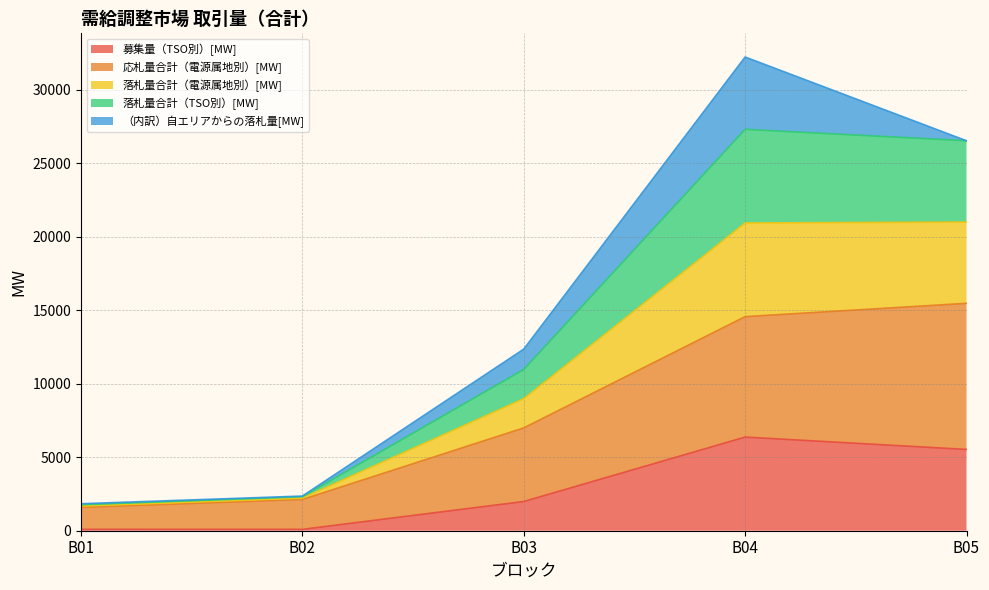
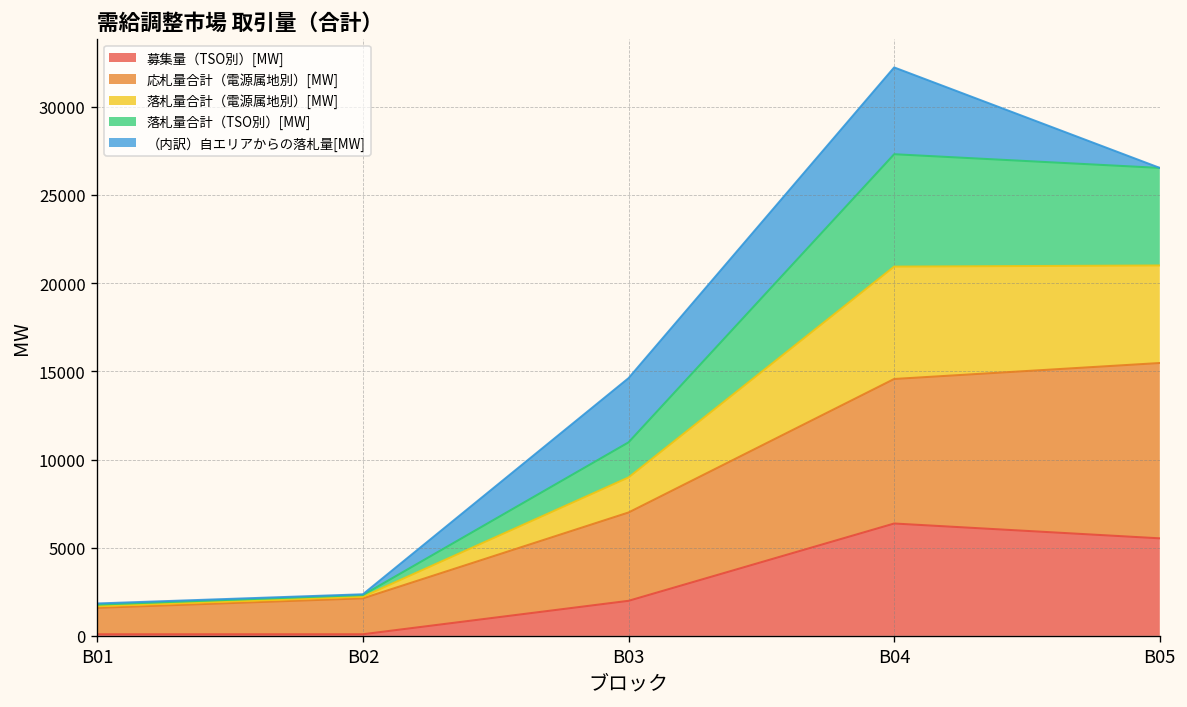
（内訳）自エリアからの落札量[MW], B03: 1400 -> 3600
